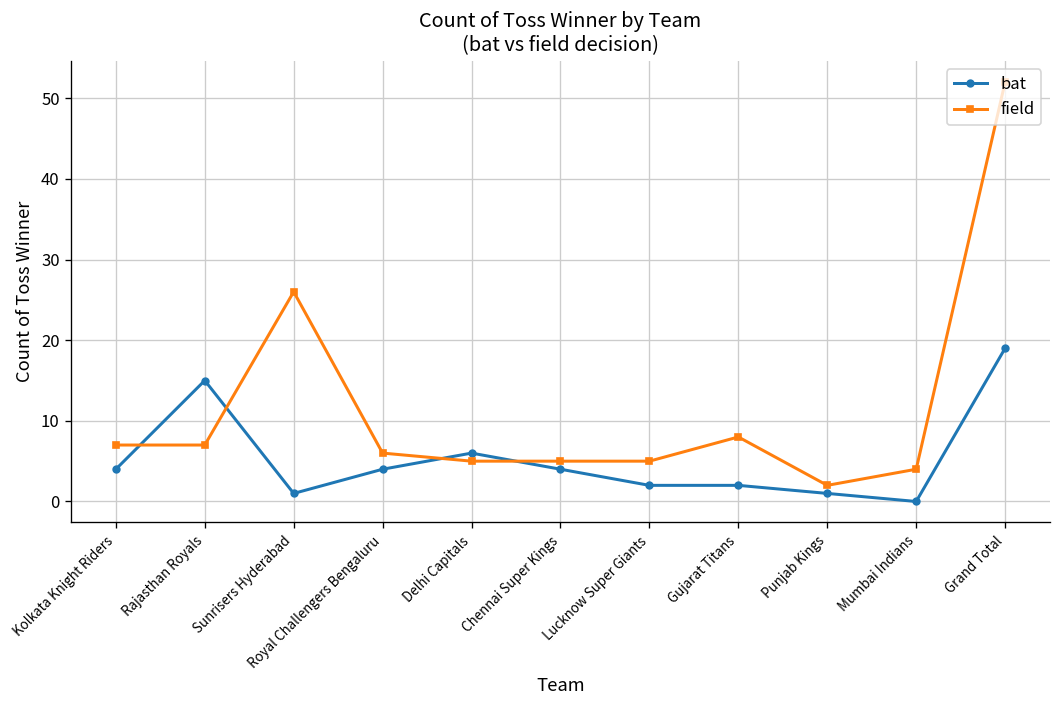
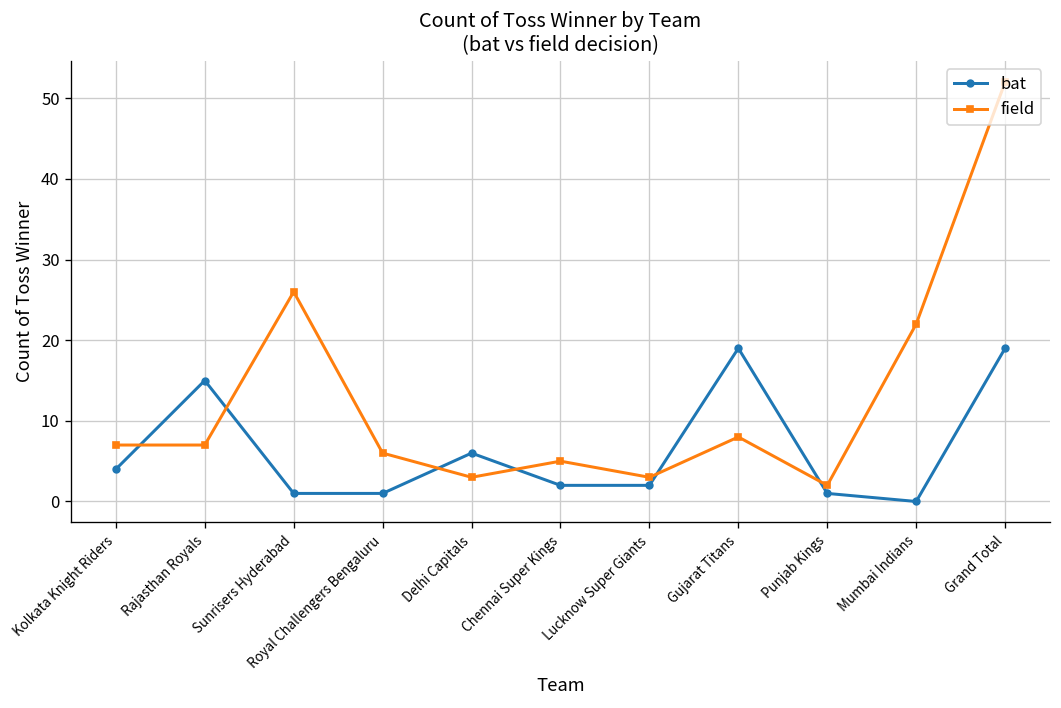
bat, Royal Challengers Bengaluru: 4 -> 1
field, Delhi Capitals: 5 -> 3
bat, Chennai Super Kings: 4 -> 2
field, Lucknow Super Giants: 5 -> 3
bat, Gujarat Titans: 2 -> 19
field, Mumbai Indians: 4 -> 22
